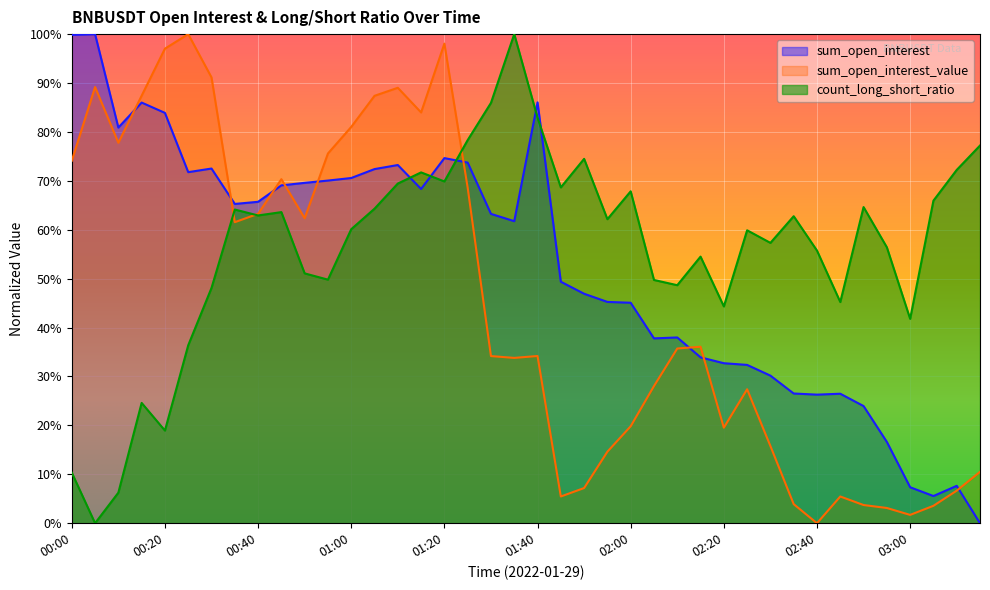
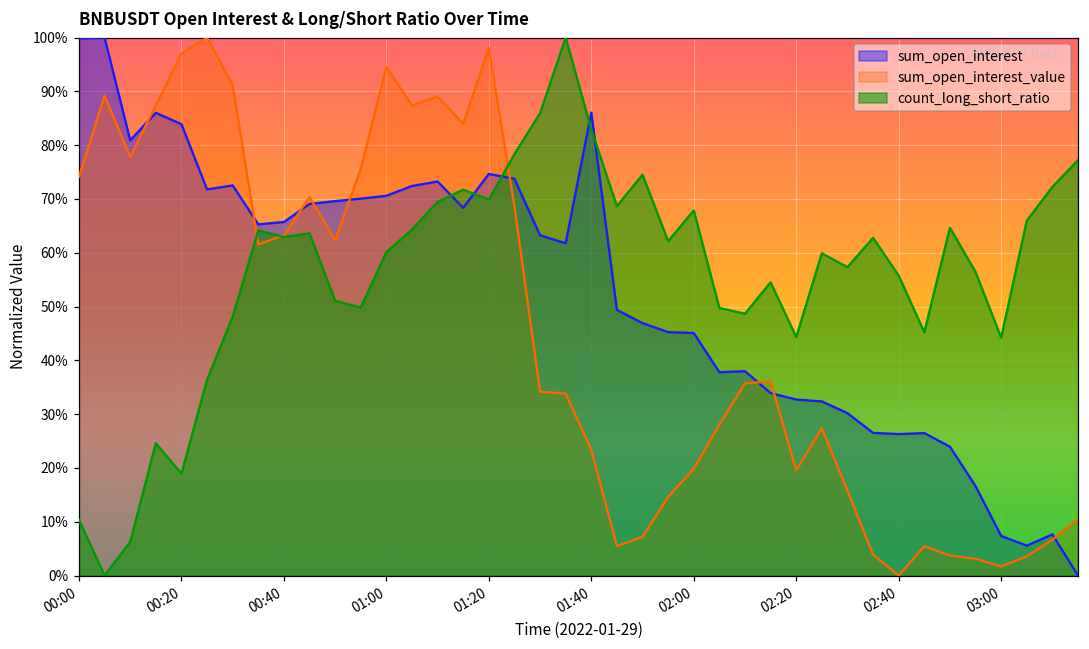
sum_open_interest_value, 01:00: 81% -> 94%
sum_open_interest_value, 01:40: 34% -> 23%
count_long_short_ratio, 03:00: 42% -> 44%
